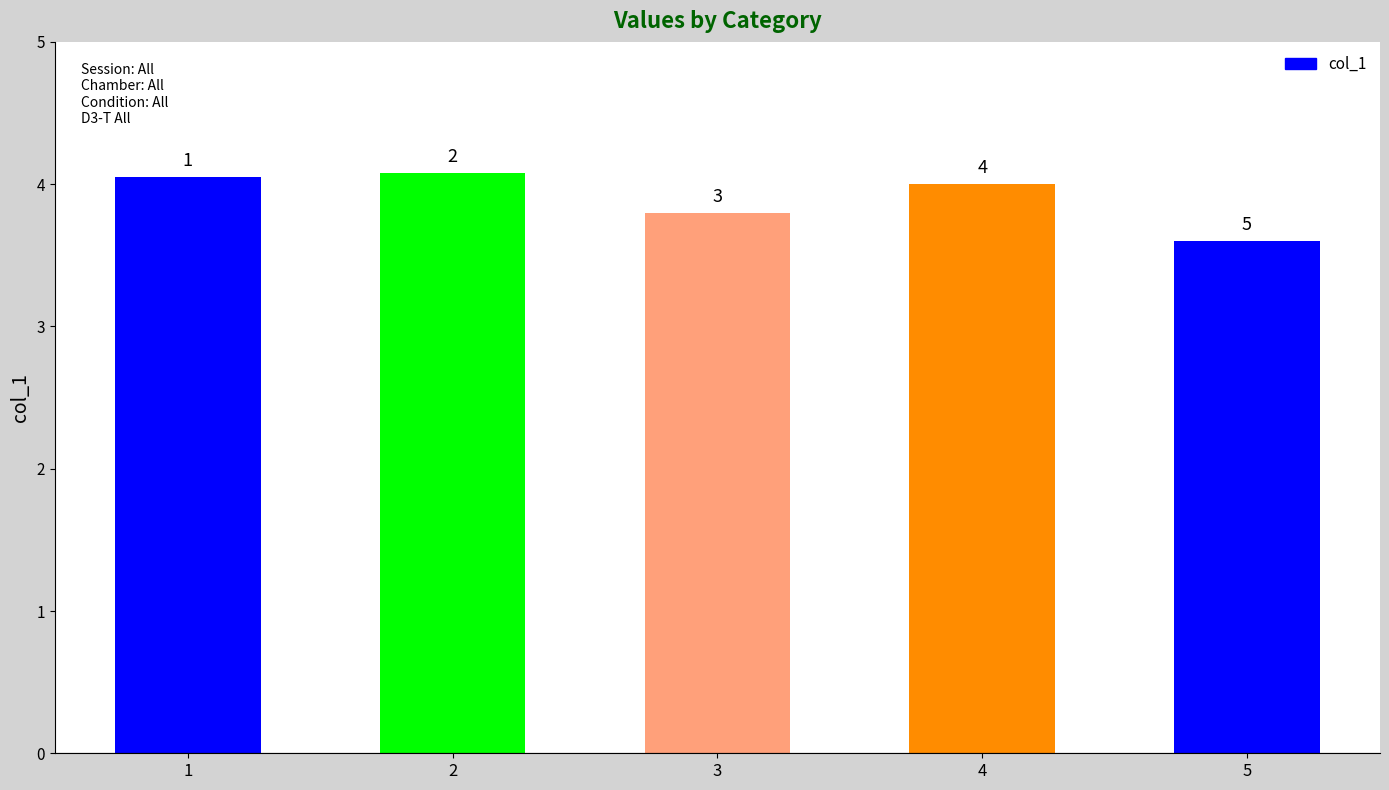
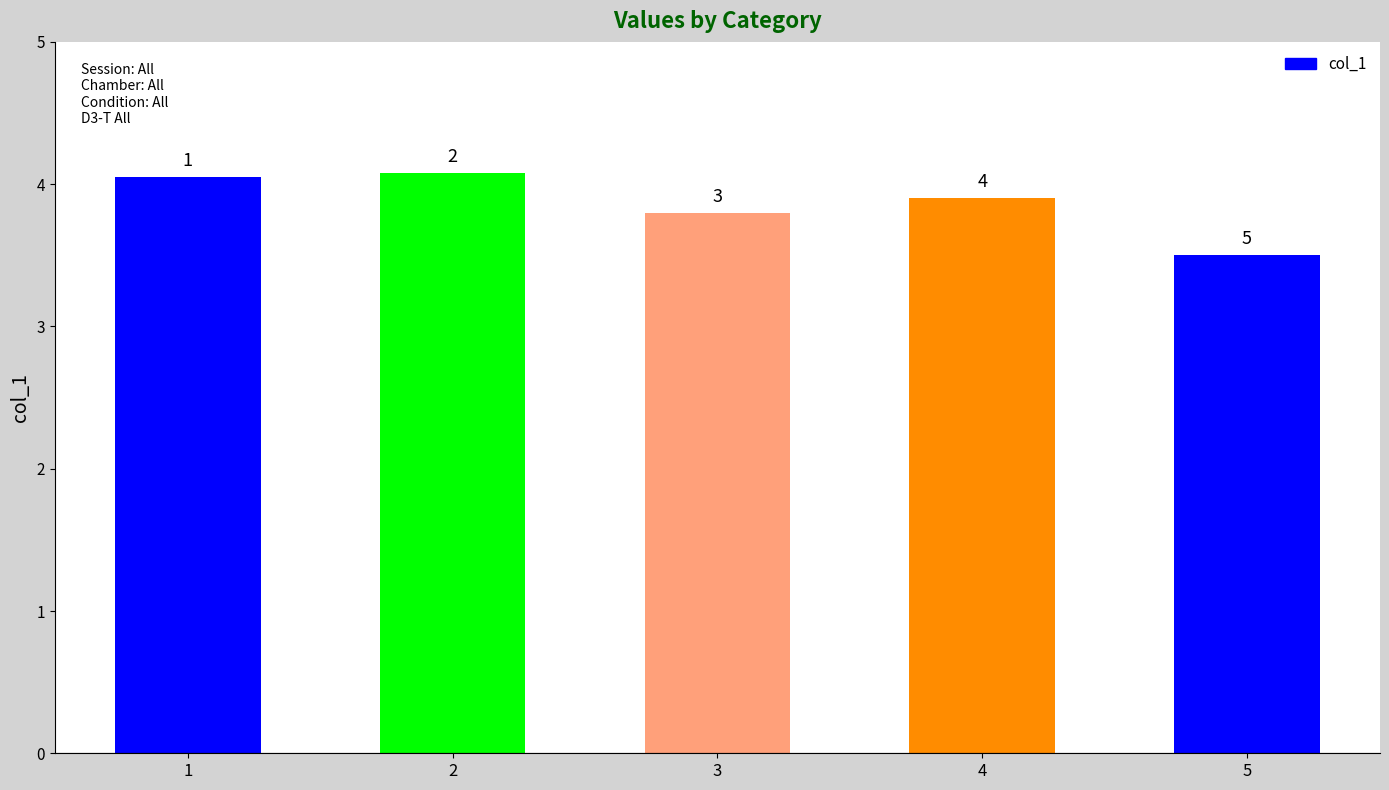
4: 4.0 -> 3.9
5: 3.6 -> 3.5
